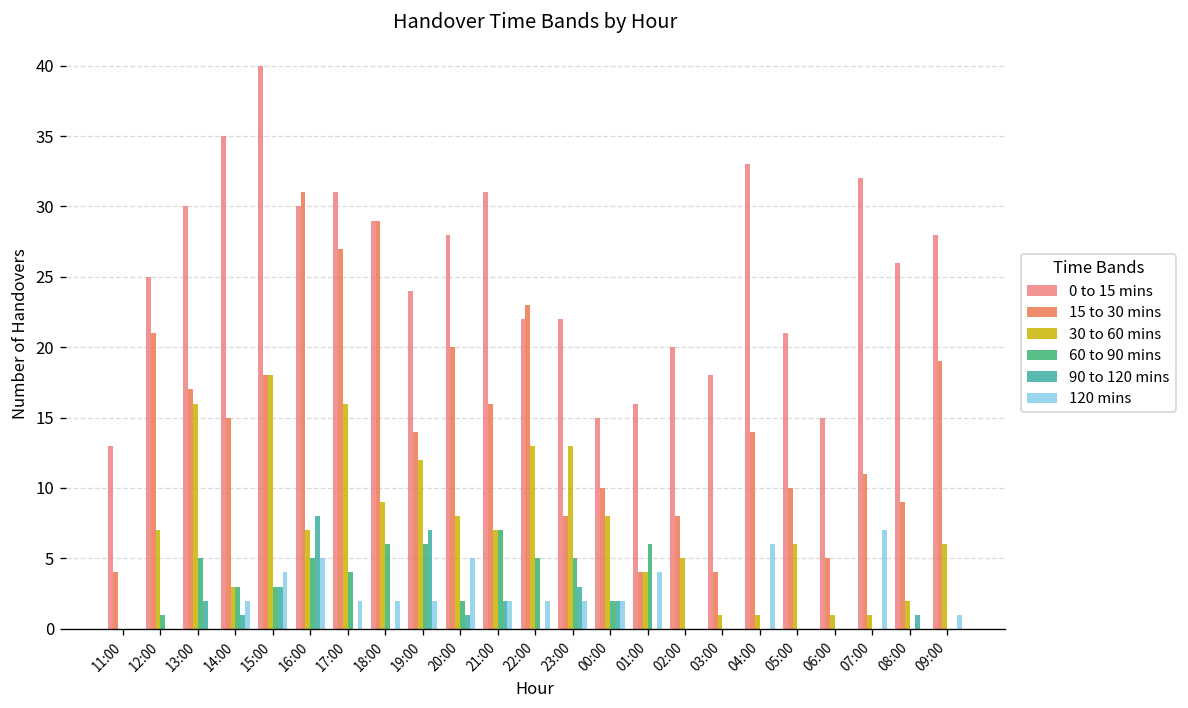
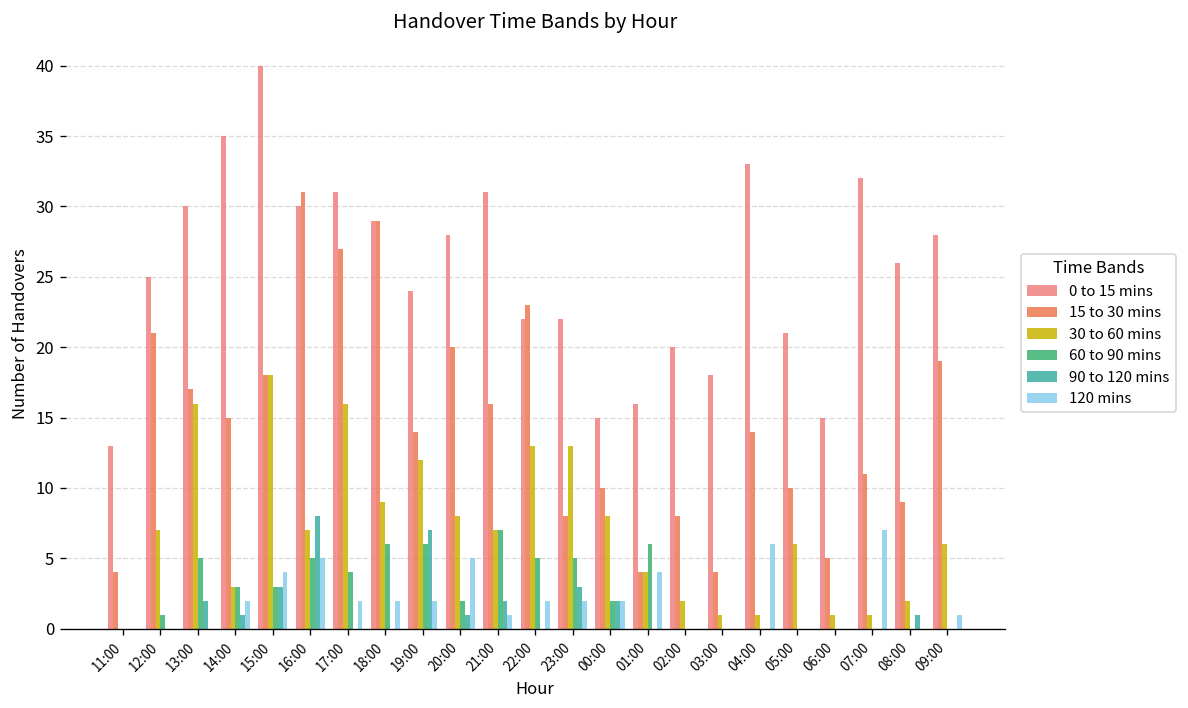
120 mins, 21:00: 2 -> 1
30 to 60 mins, 02:00: 5 -> 2
